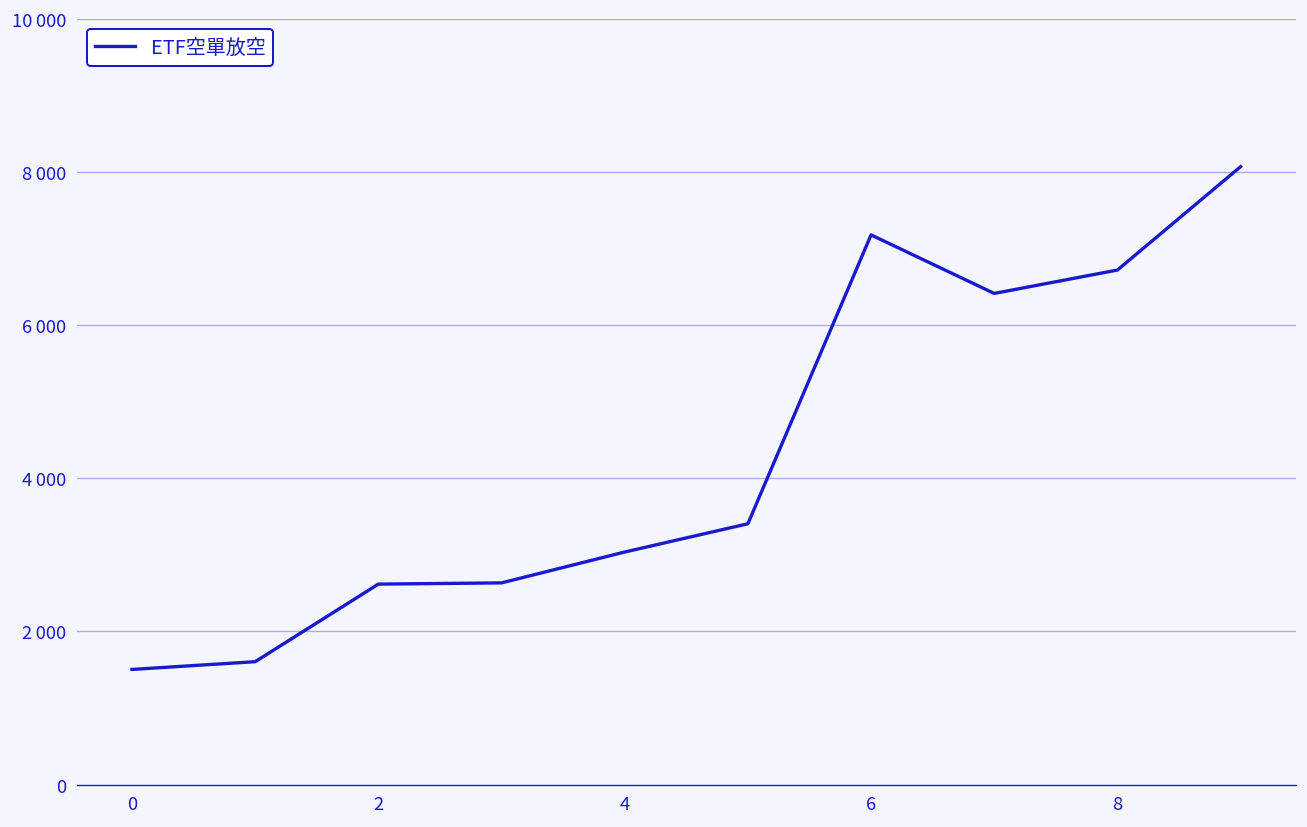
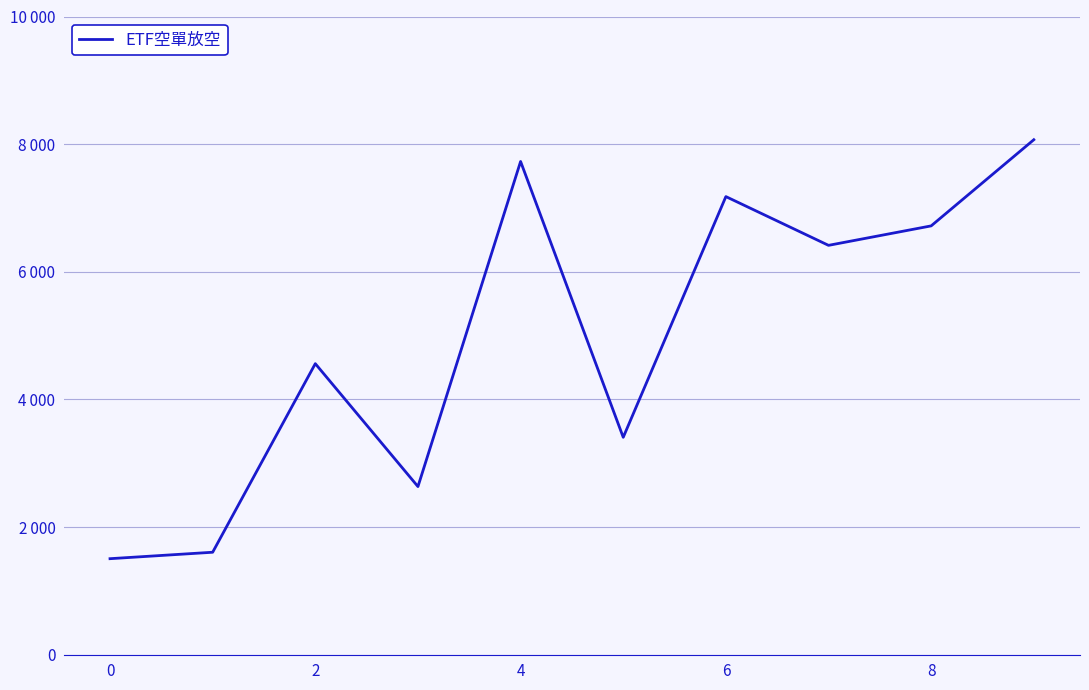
2: 2600 -> 4600
4: 3000 -> 7700
